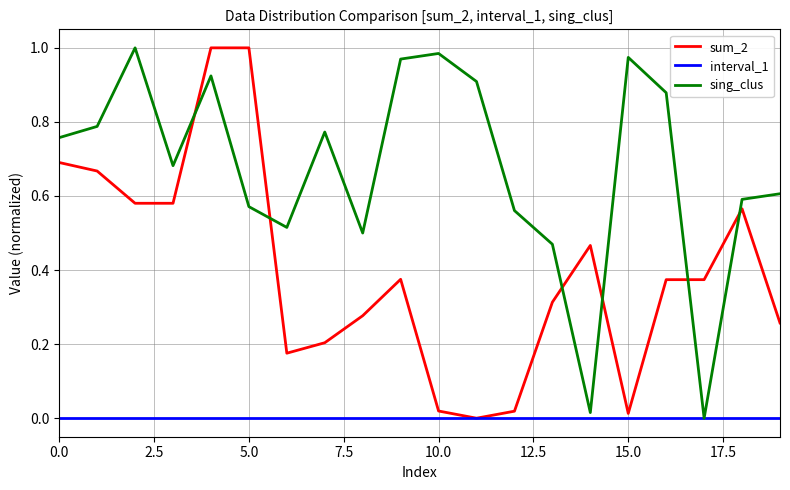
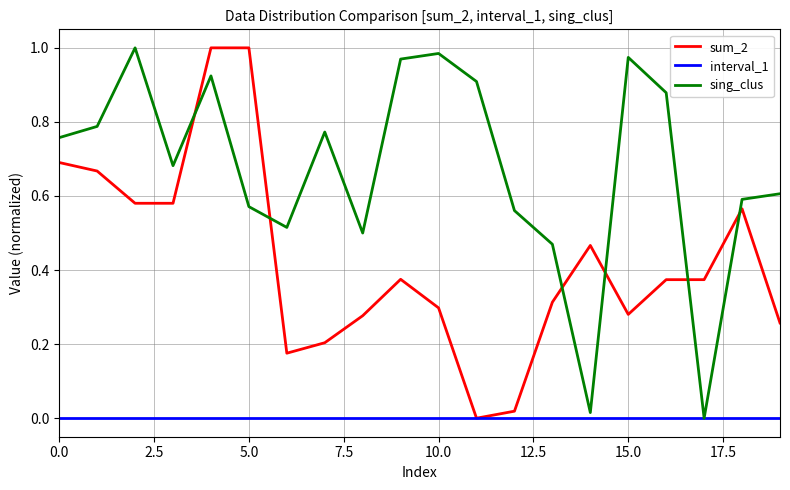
sum_2, 10.0: 0.02 -> 0.30
sum_2, 15.0: 0.01 -> 0.28
